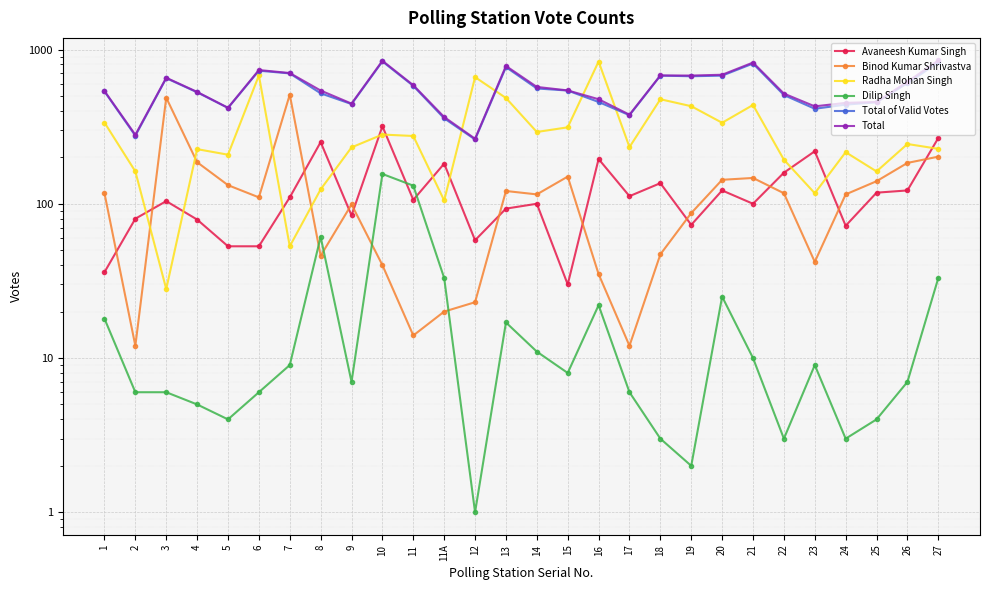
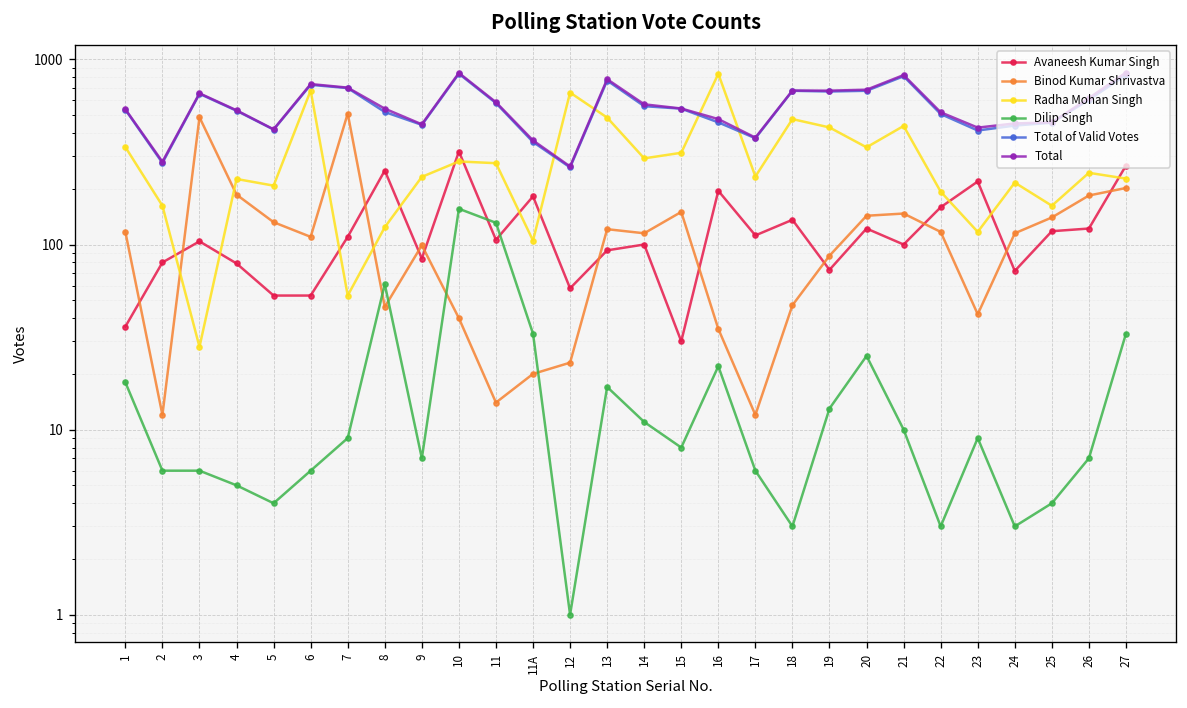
Dilip Singh, 19: 2 -> 13
